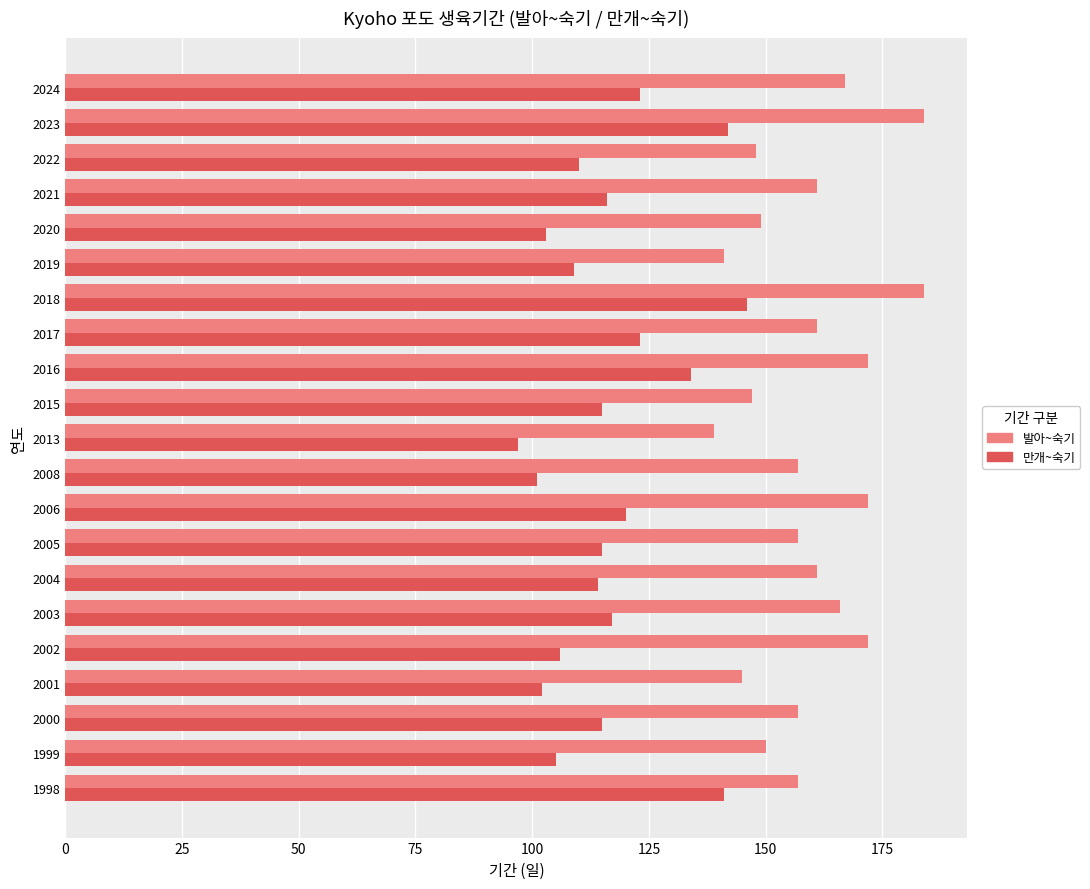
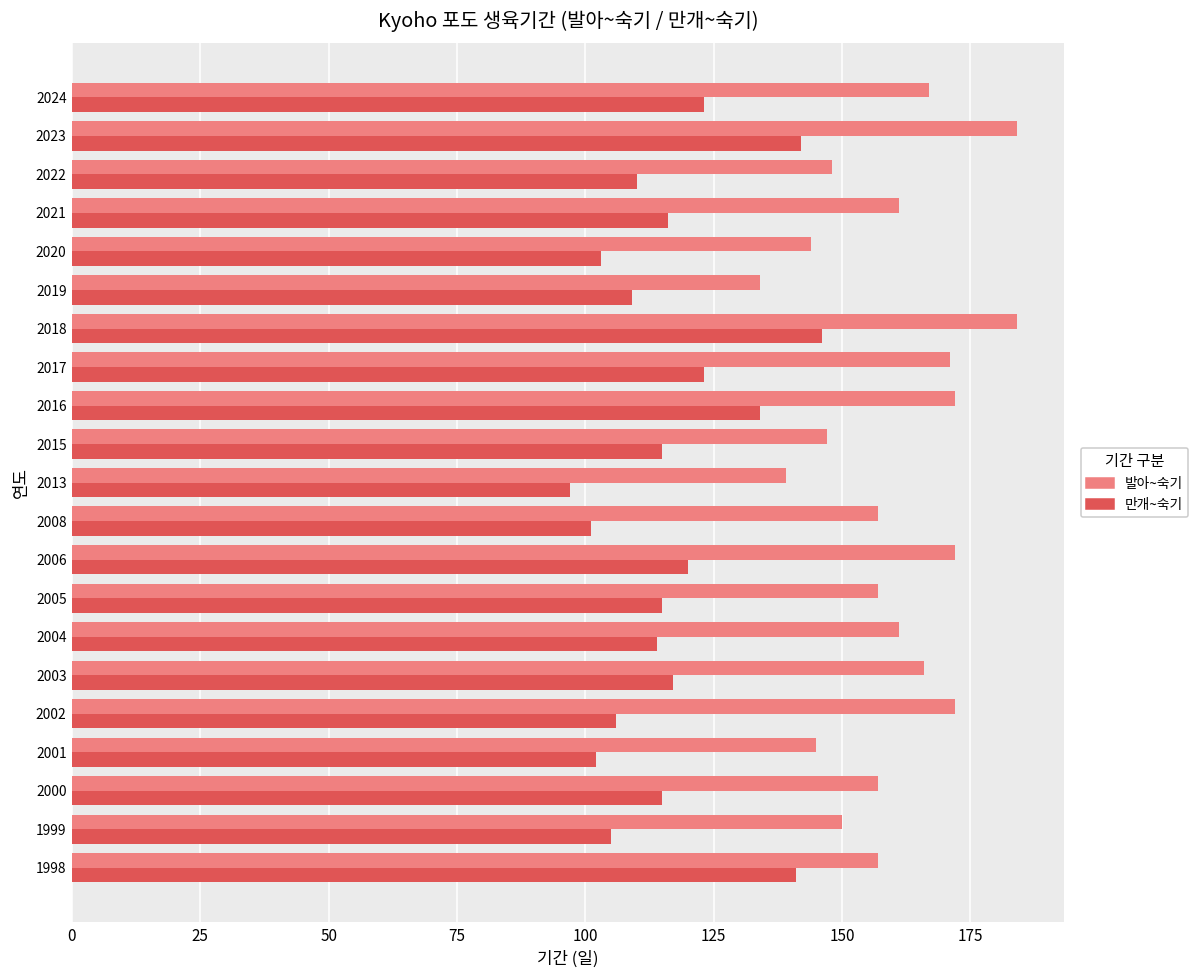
발아~숙기, 2020: 149 -> 144
발아~숙기, 2019: 141 -> 134
발아~숙기, 2017: 161 -> 171
